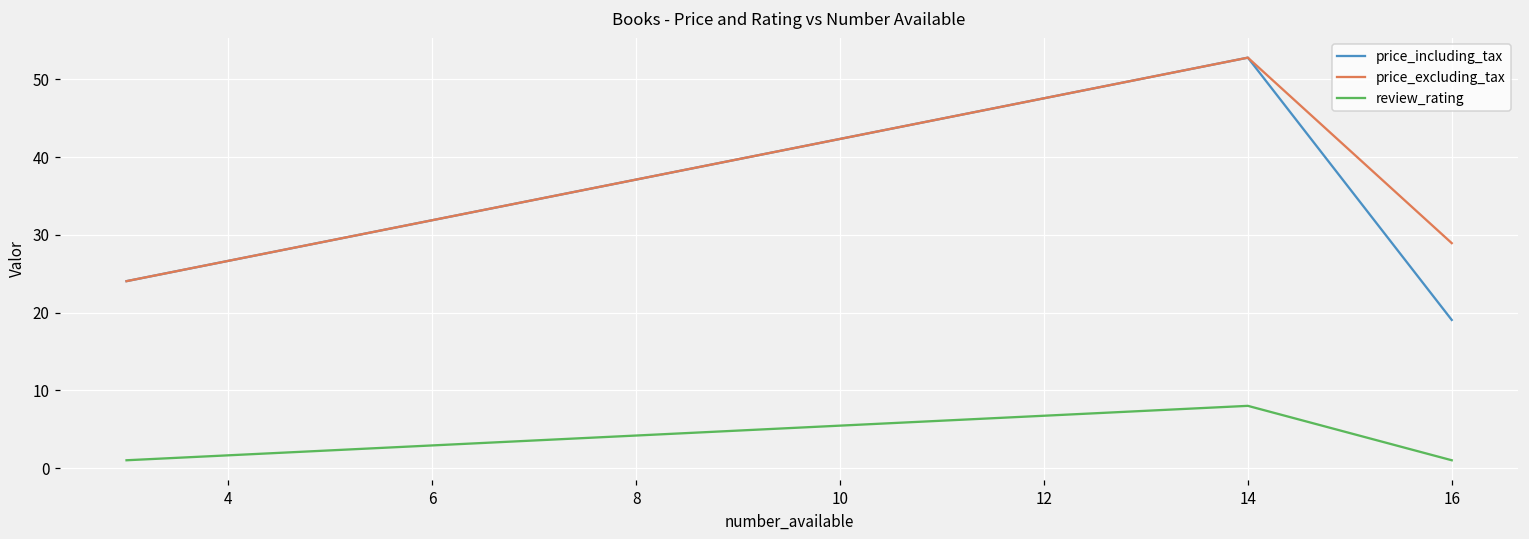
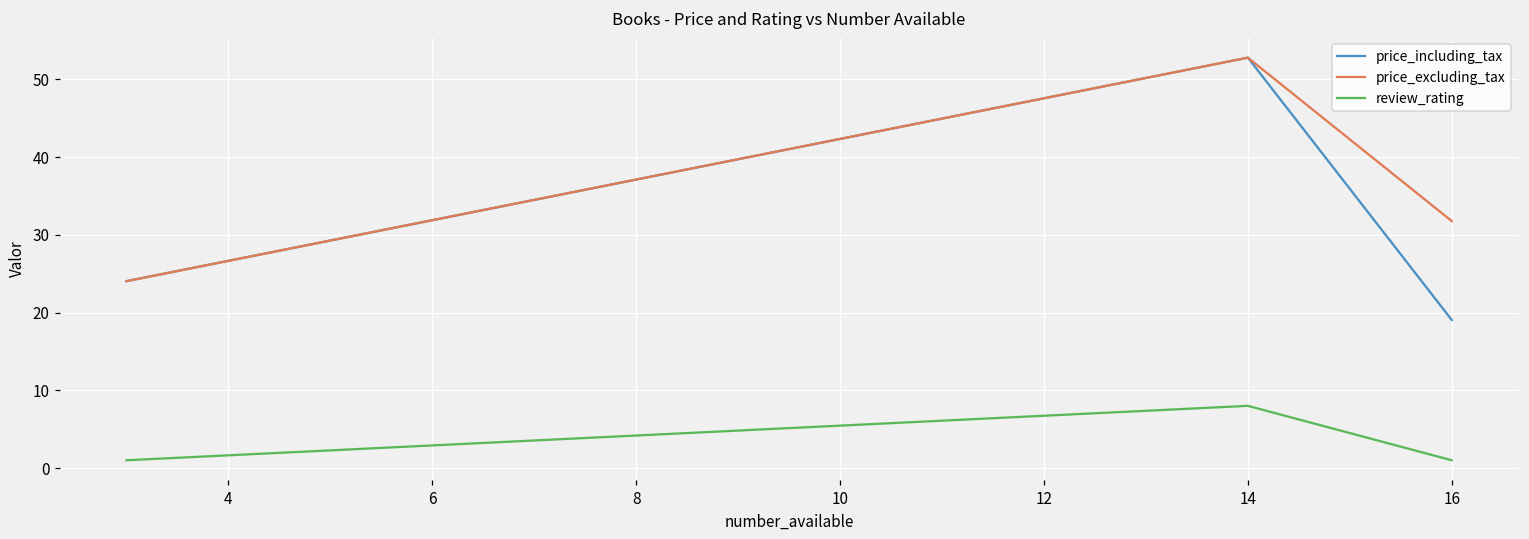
price_excluding_tax, 16: 29 -> 32
